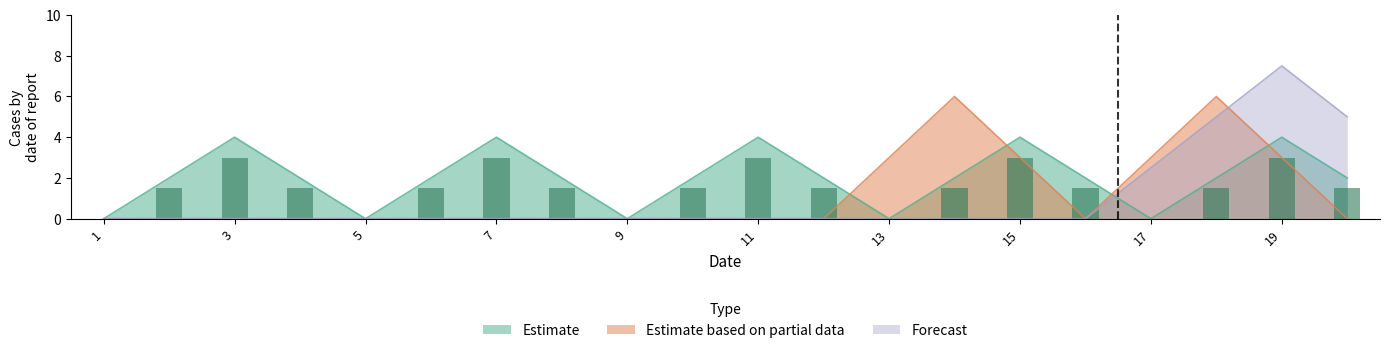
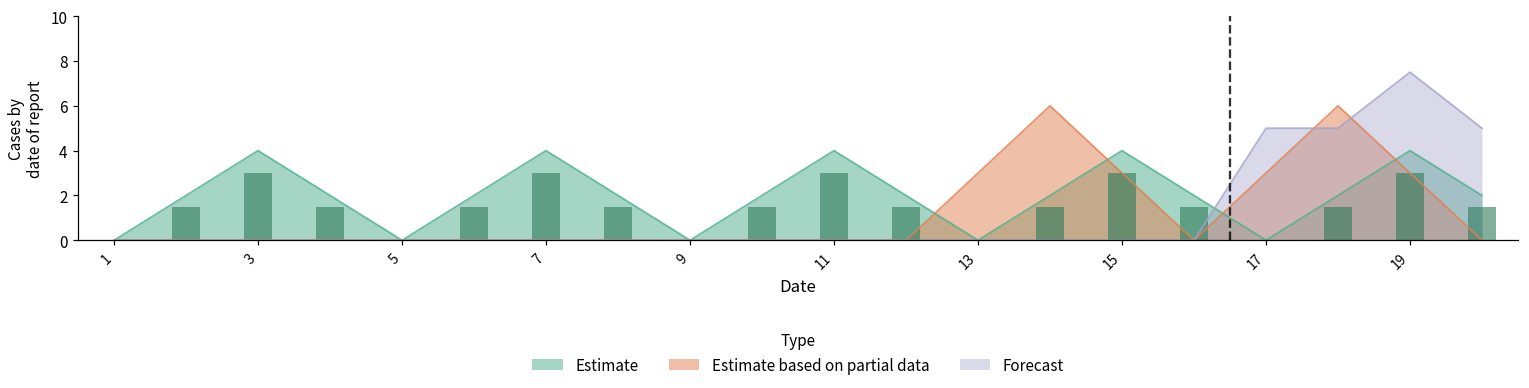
Forecast, 17: 2.5 -> 5.0
